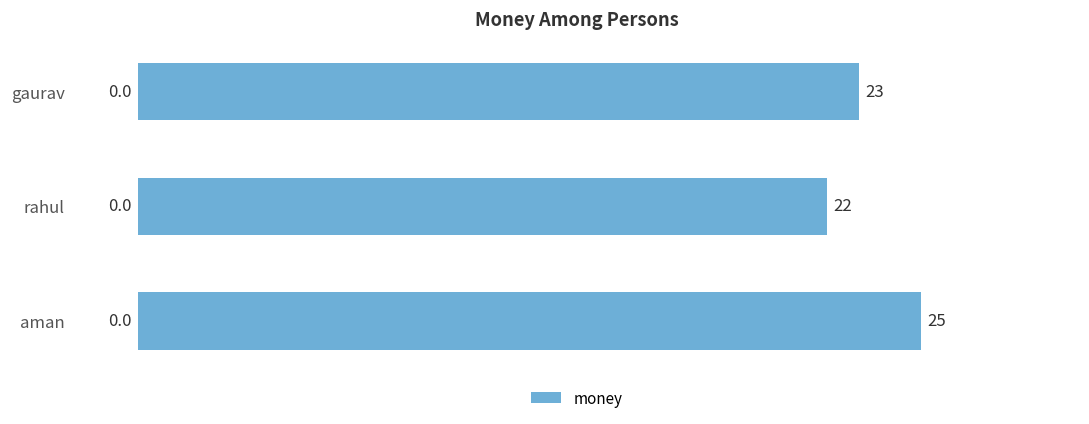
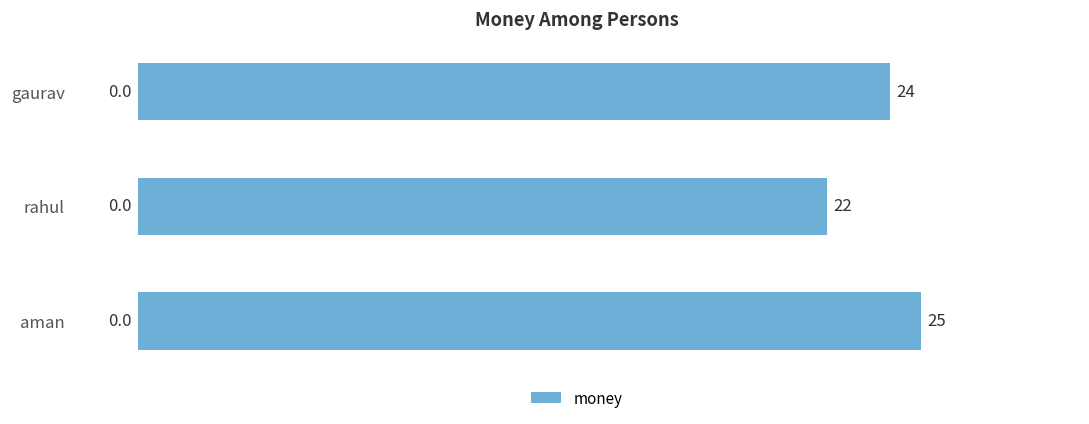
gaurav: 23 -> 24
